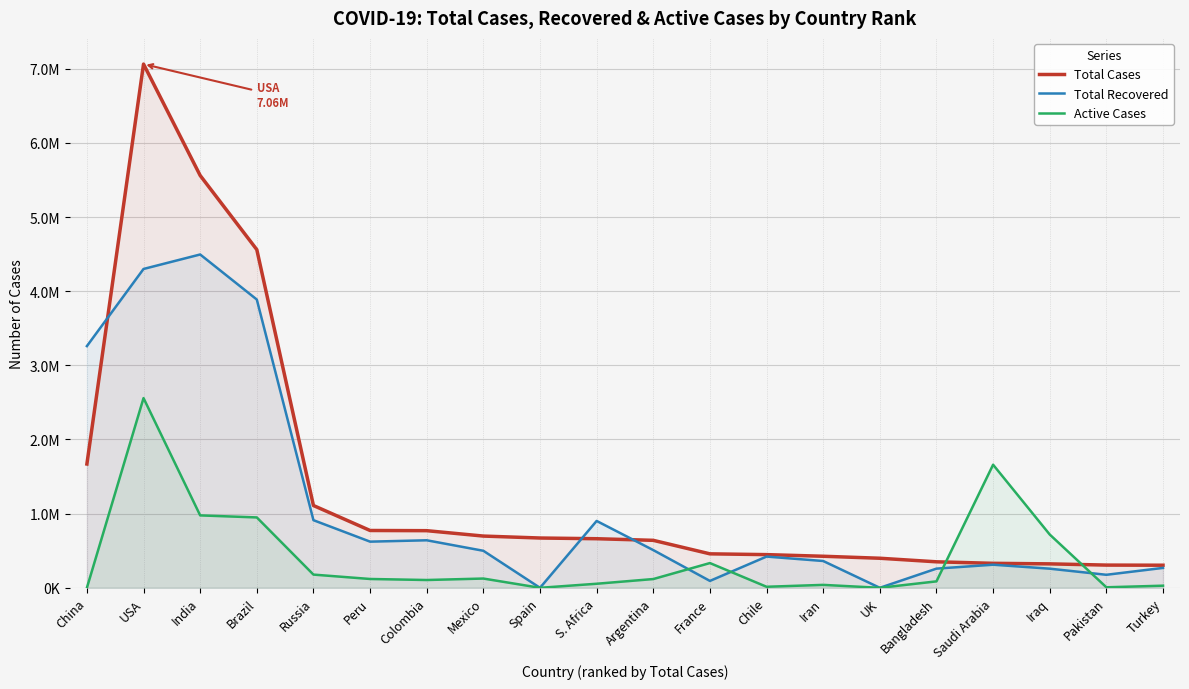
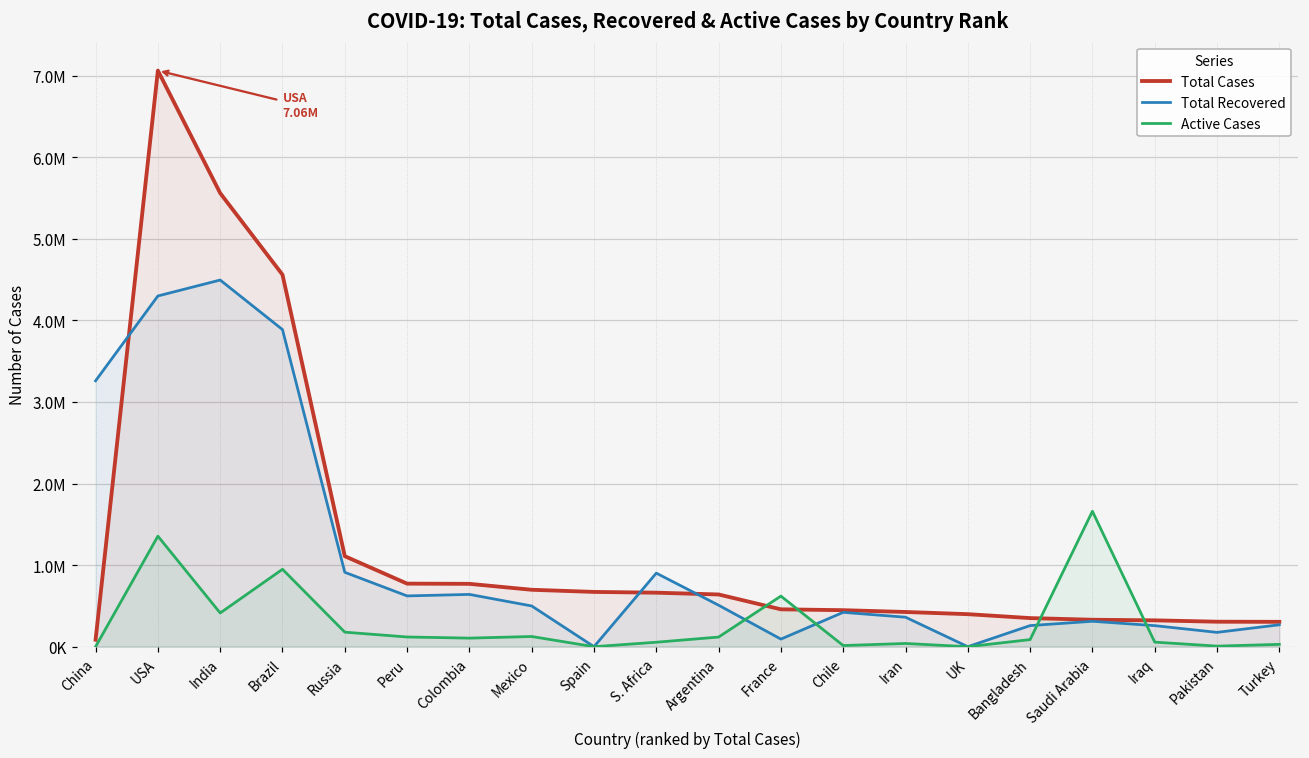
Total Cases, China: 1700000 -> 100000
Active Cases, USA: 2600000 -> 1400000
Active Cases, India: 1000000 -> 400000
Active Cases, France: 300000 -> 600000
Active Cases, Iraq: 700000 -> 100000
